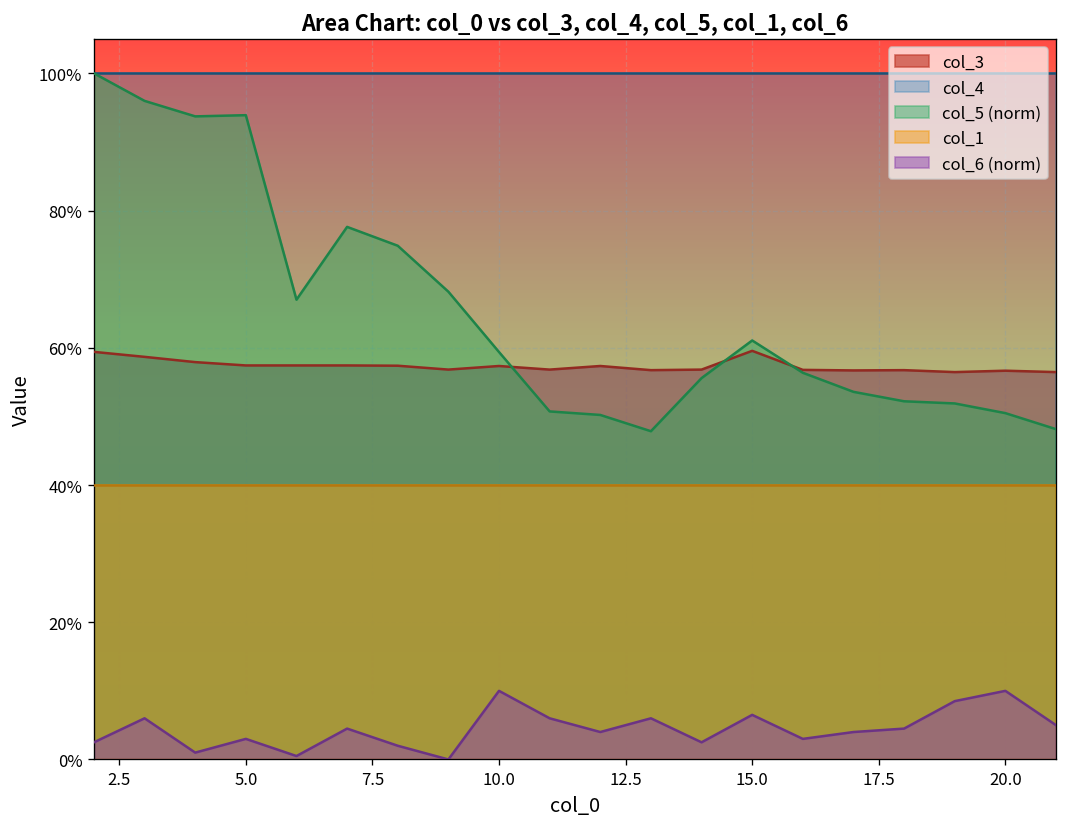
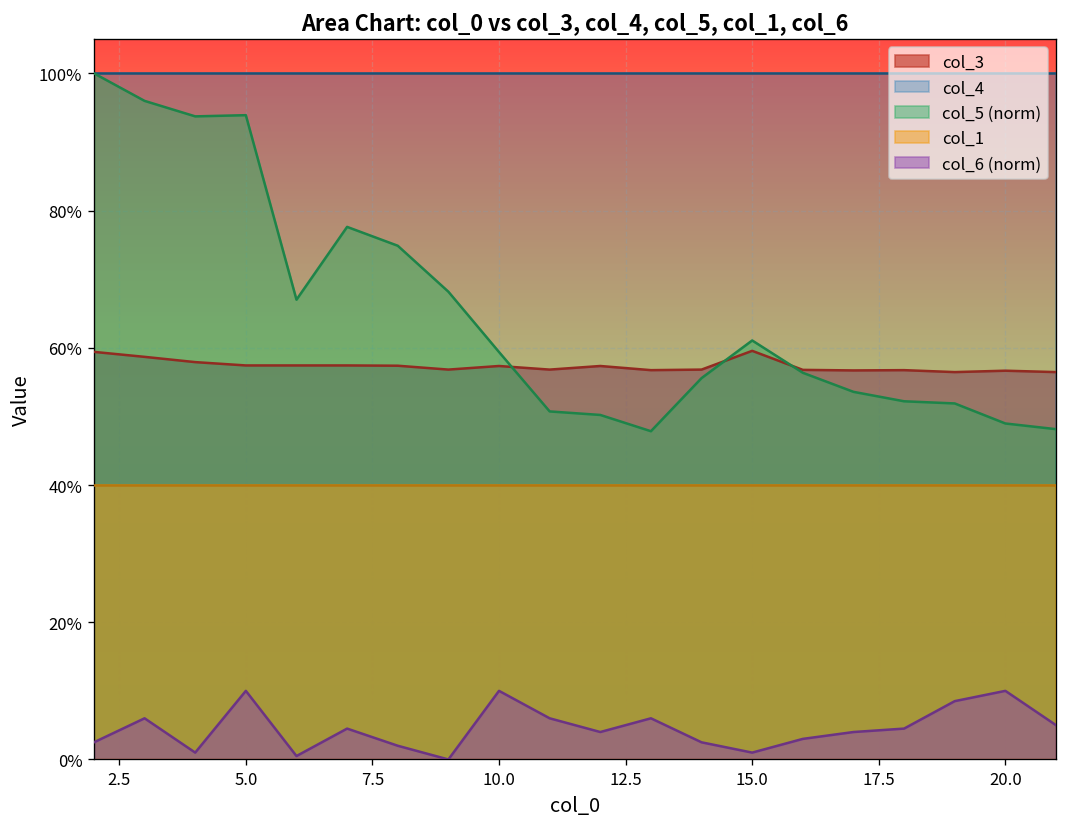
col_6 (norm), 5.0: 3% -> 10%
col_6 (norm), 15.0: 6% -> 1%
col_5 (norm), 20.0: 50% -> 49%
